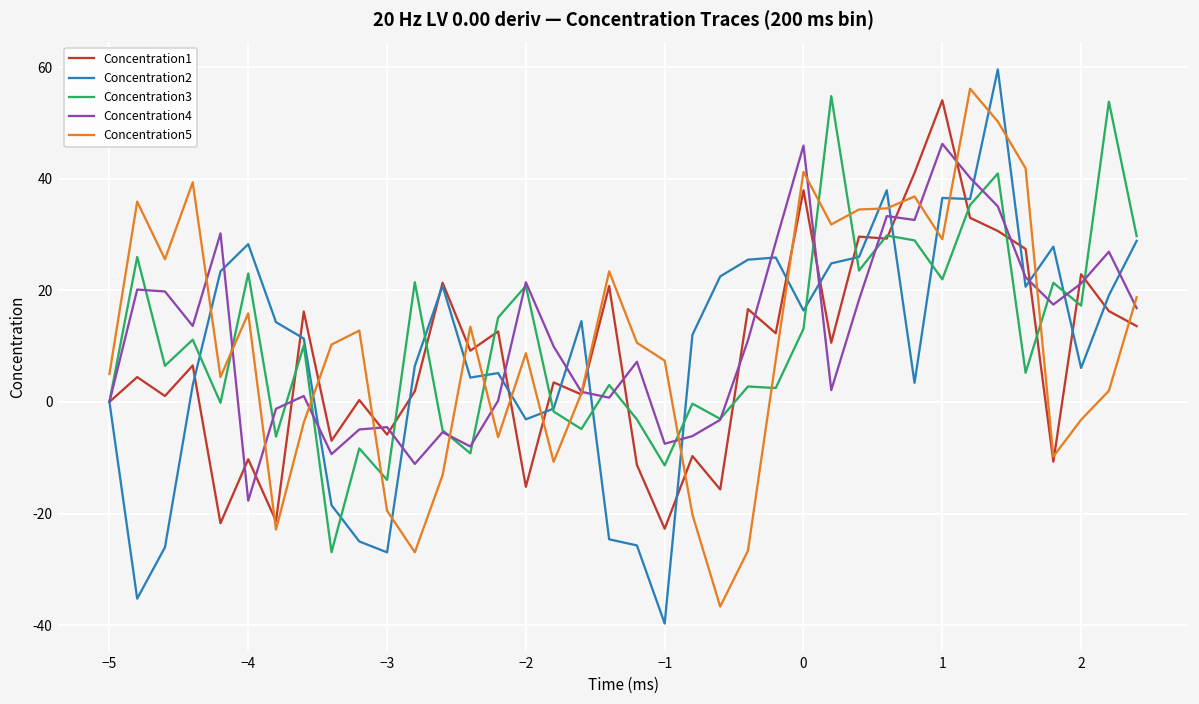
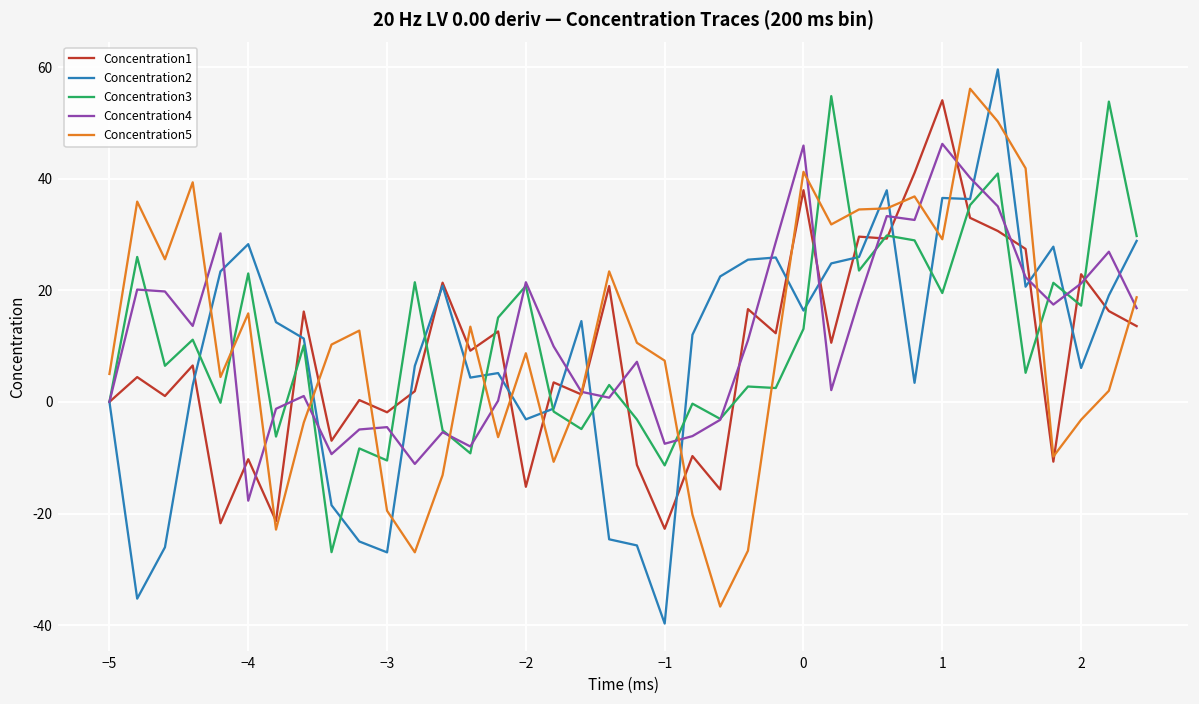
Concentration1, −3: -6 -> -2
Concentration3, −3: -14 -> -10
Concentration3, 1: 22 -> 20
